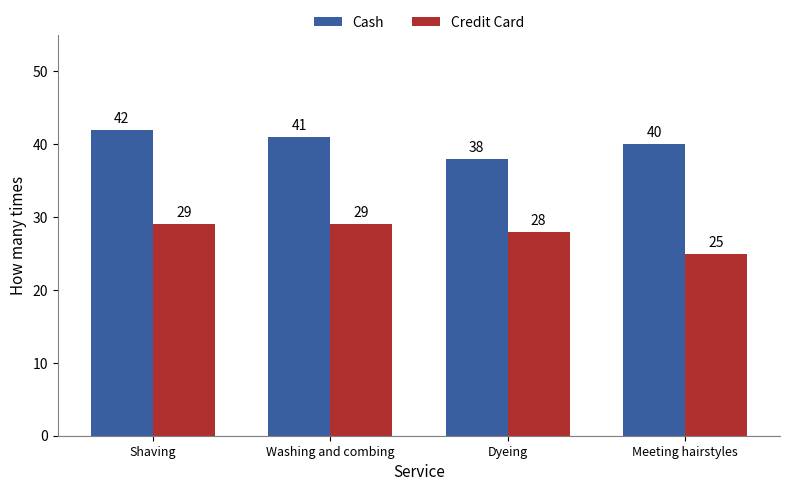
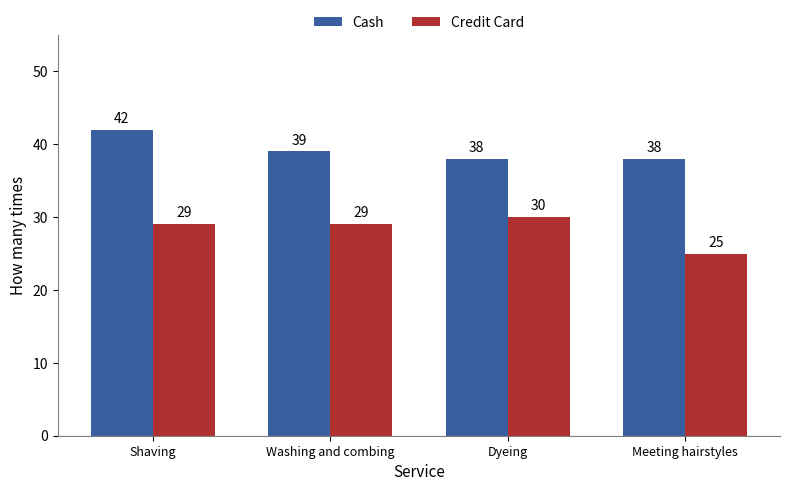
Cash, Washing and combing: 41 -> 39
Credit Card, Dyeing: 28 -> 30
Cash, Meeting hairstyles: 40 -> 38
